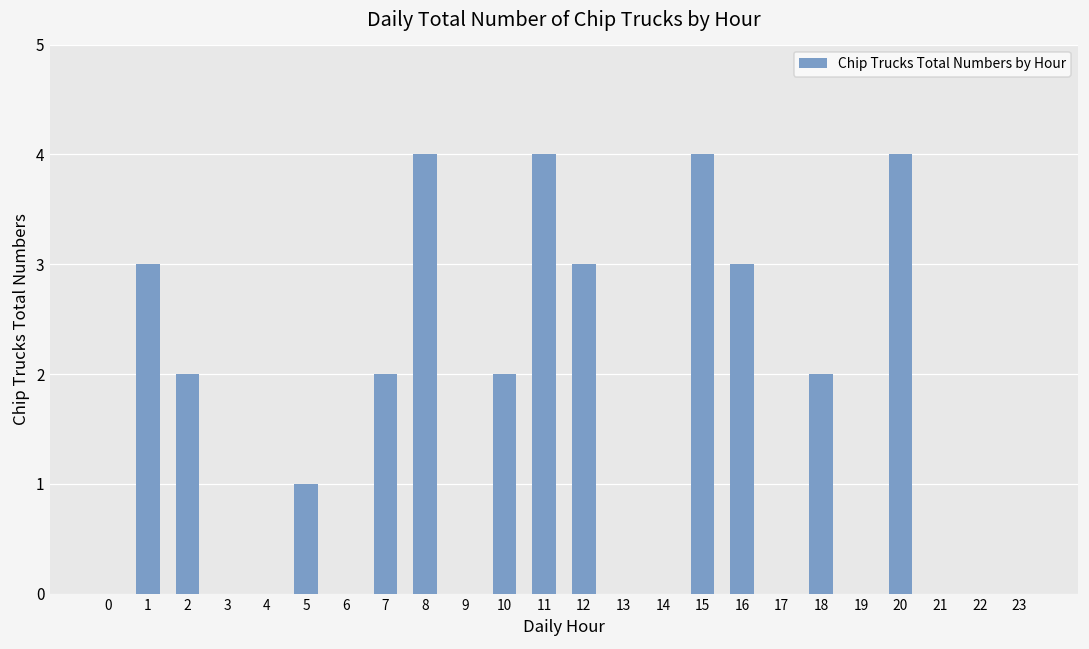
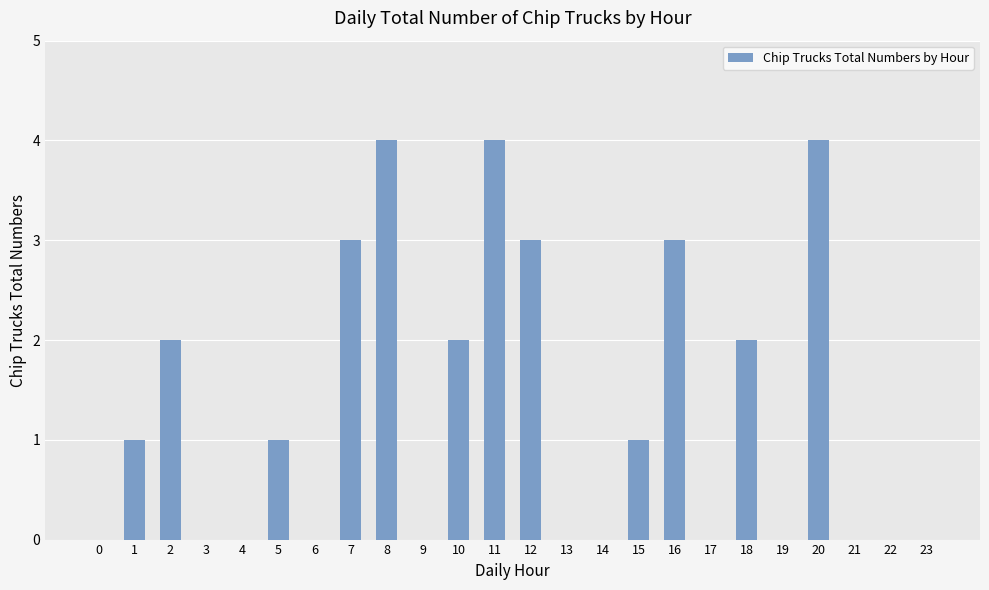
1: 3 -> 1
7: 2 -> 3
15: 4 -> 1
